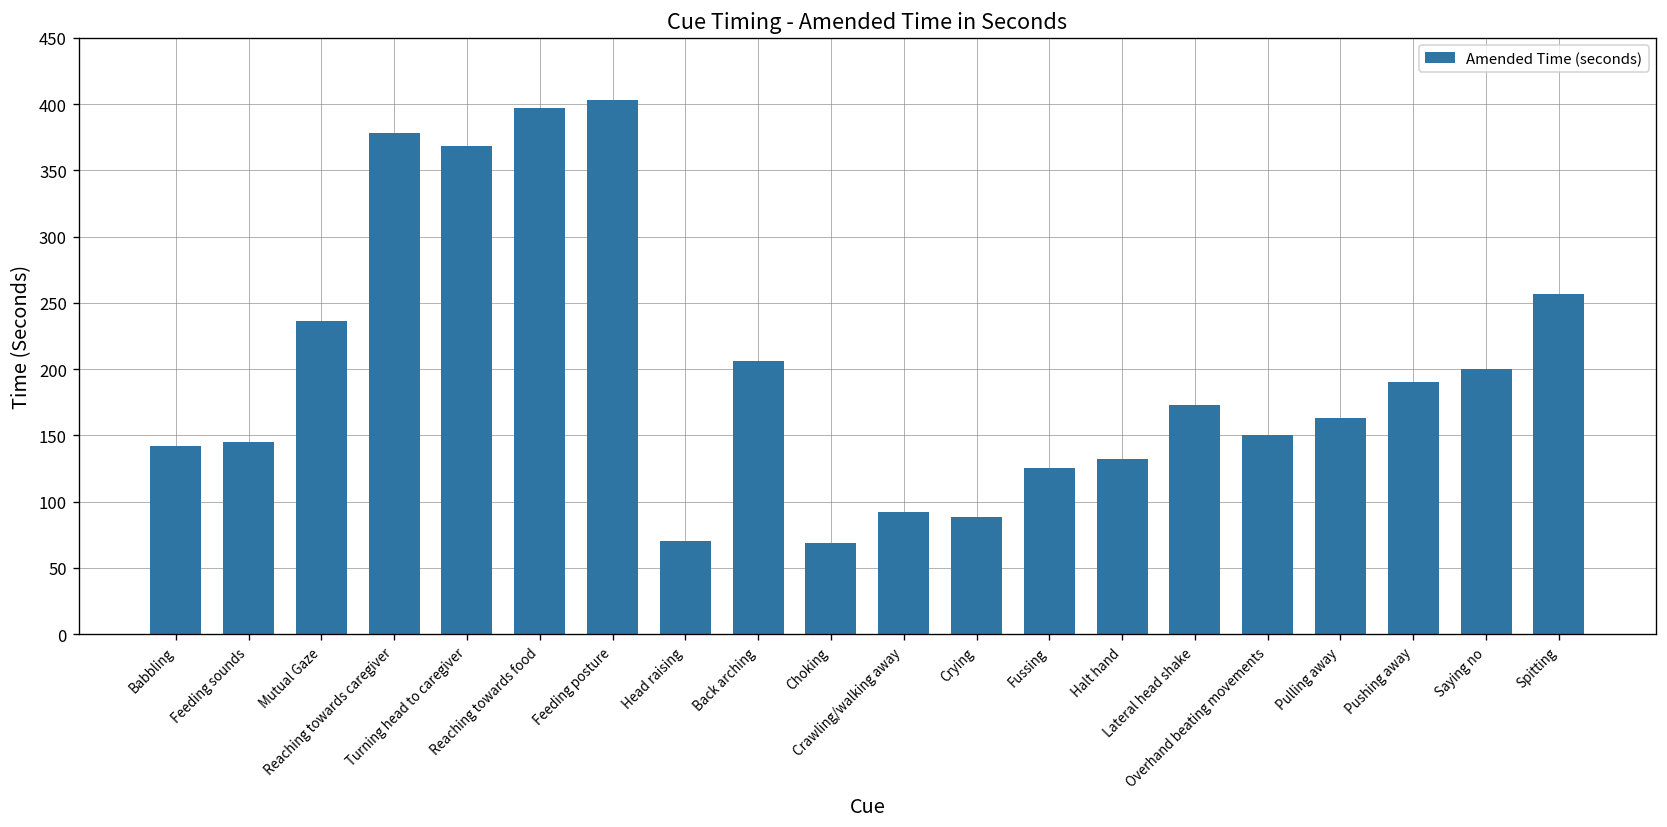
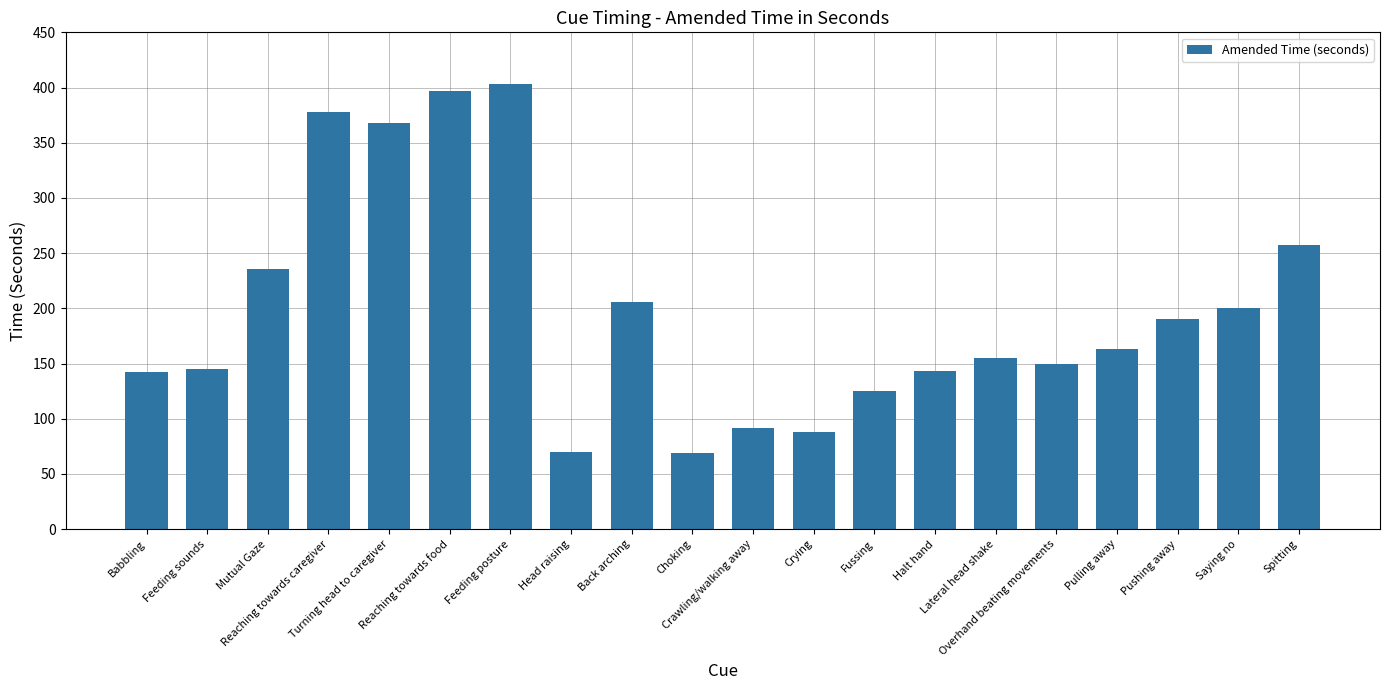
Halt hand: 132 -> 143
Lateral head shake: 173 -> 155
